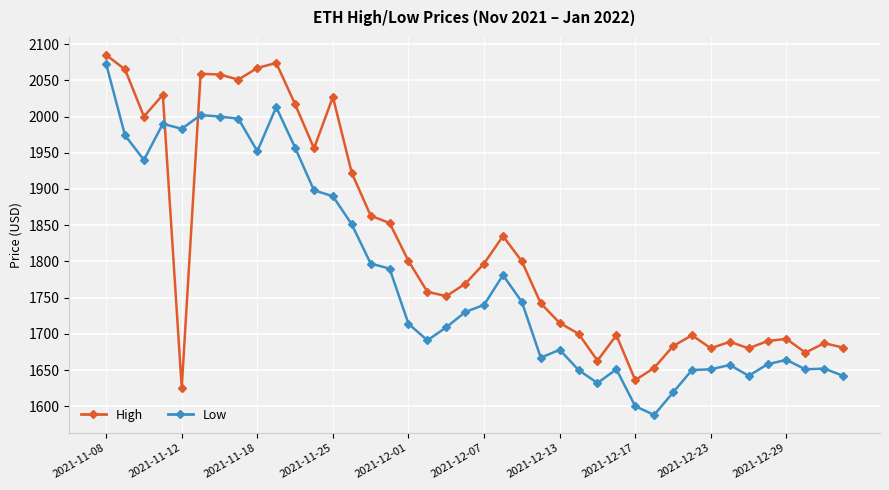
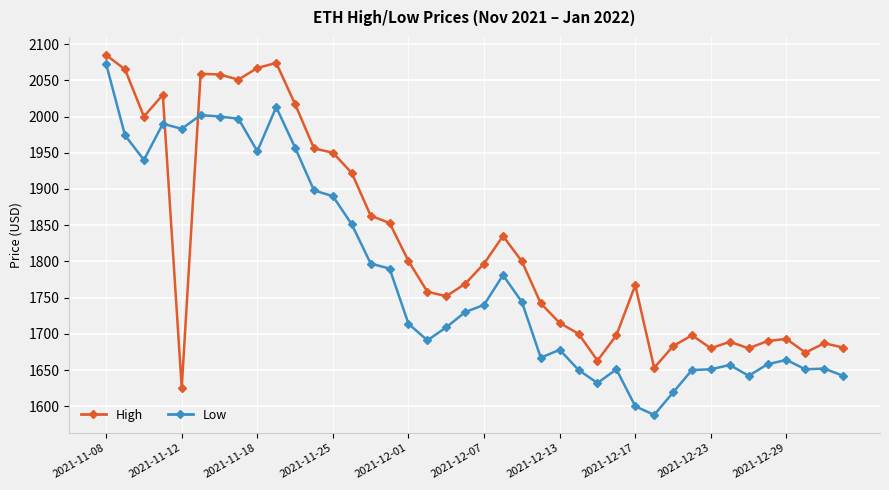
High, 2021-11-25: 2030 -> 1950
High, 2021-12-17: 1640 -> 1770
